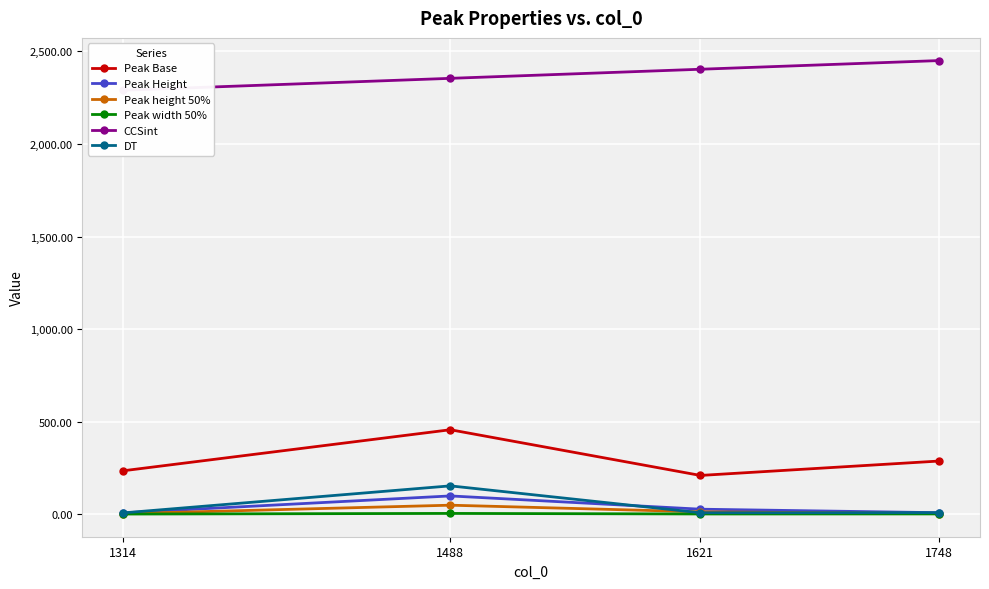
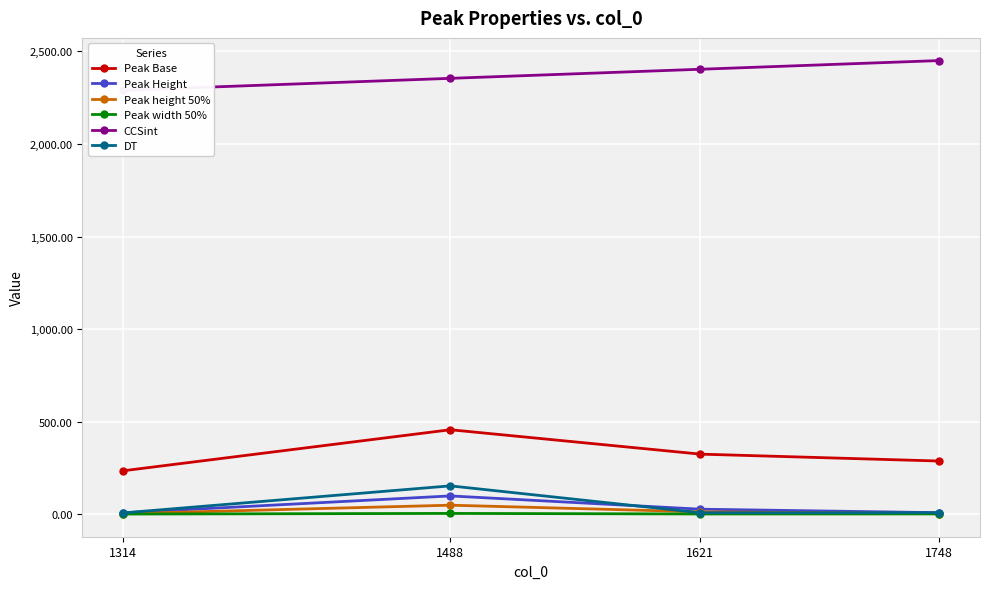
Peak Base, 1621: 210 -> 330
